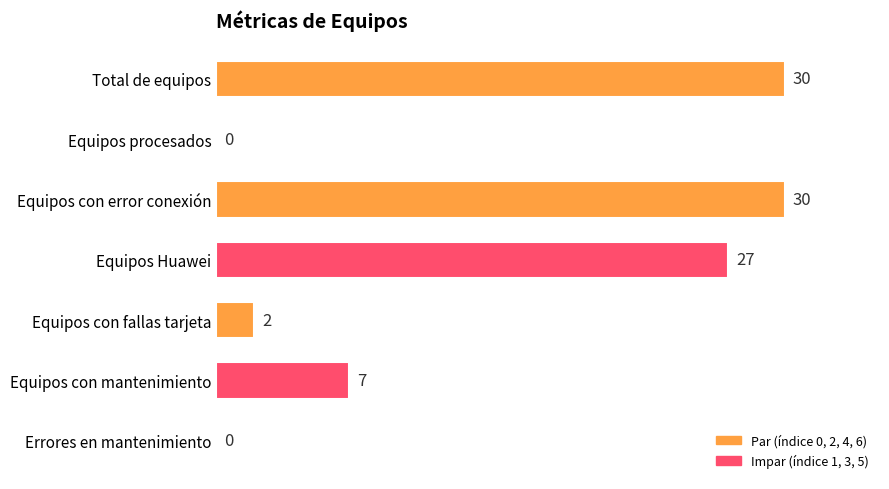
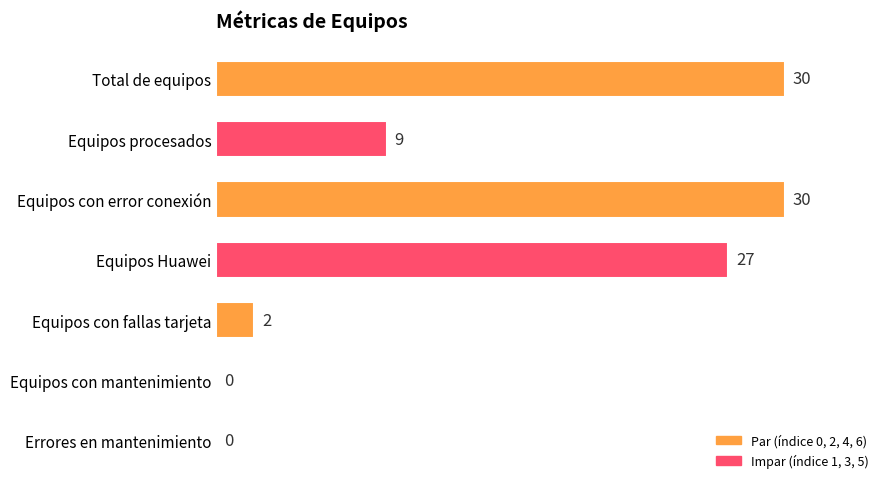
Equipos procesados: 0 -> 9
Equipos con mantenimiento: 7 -> 0
